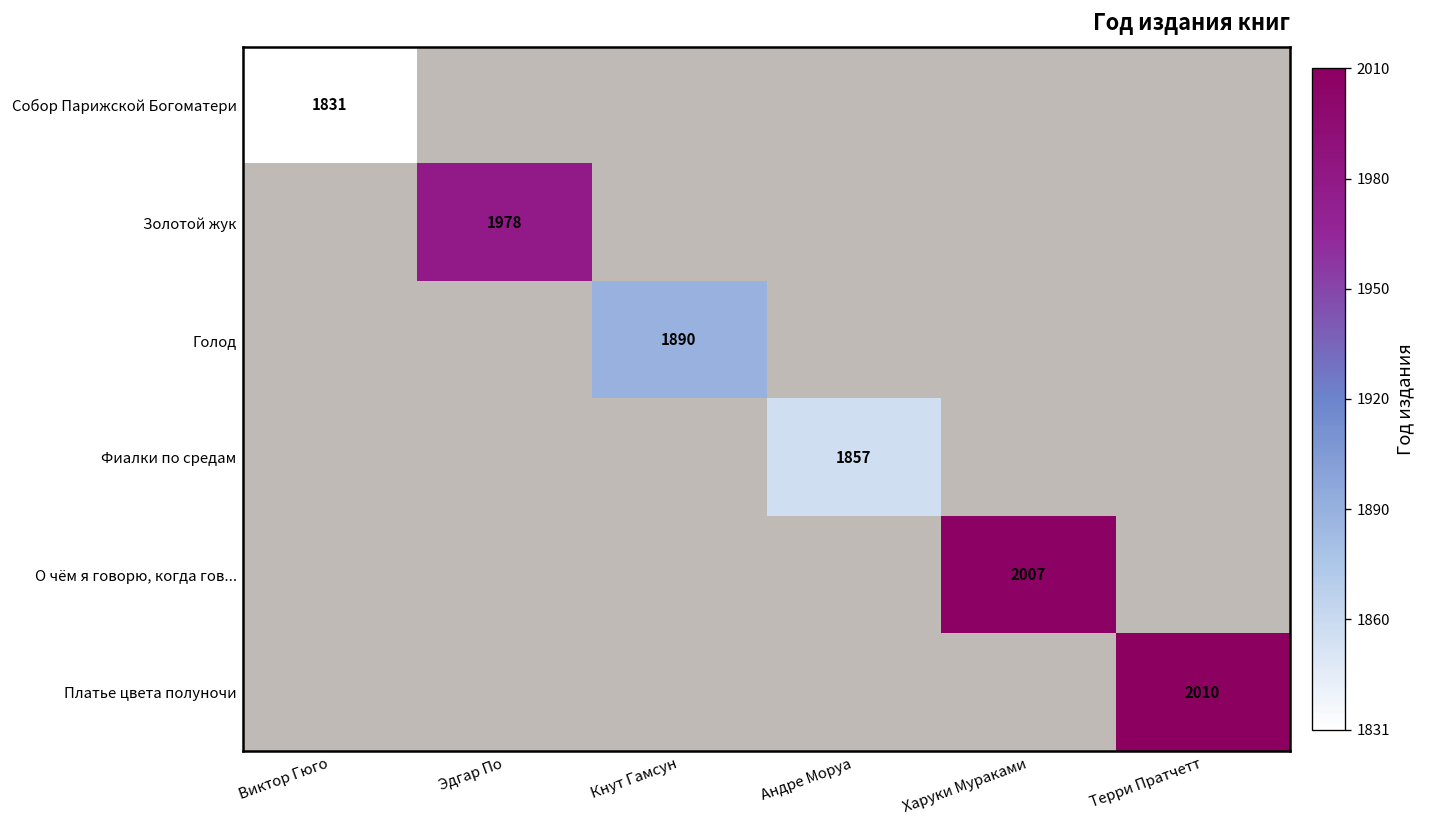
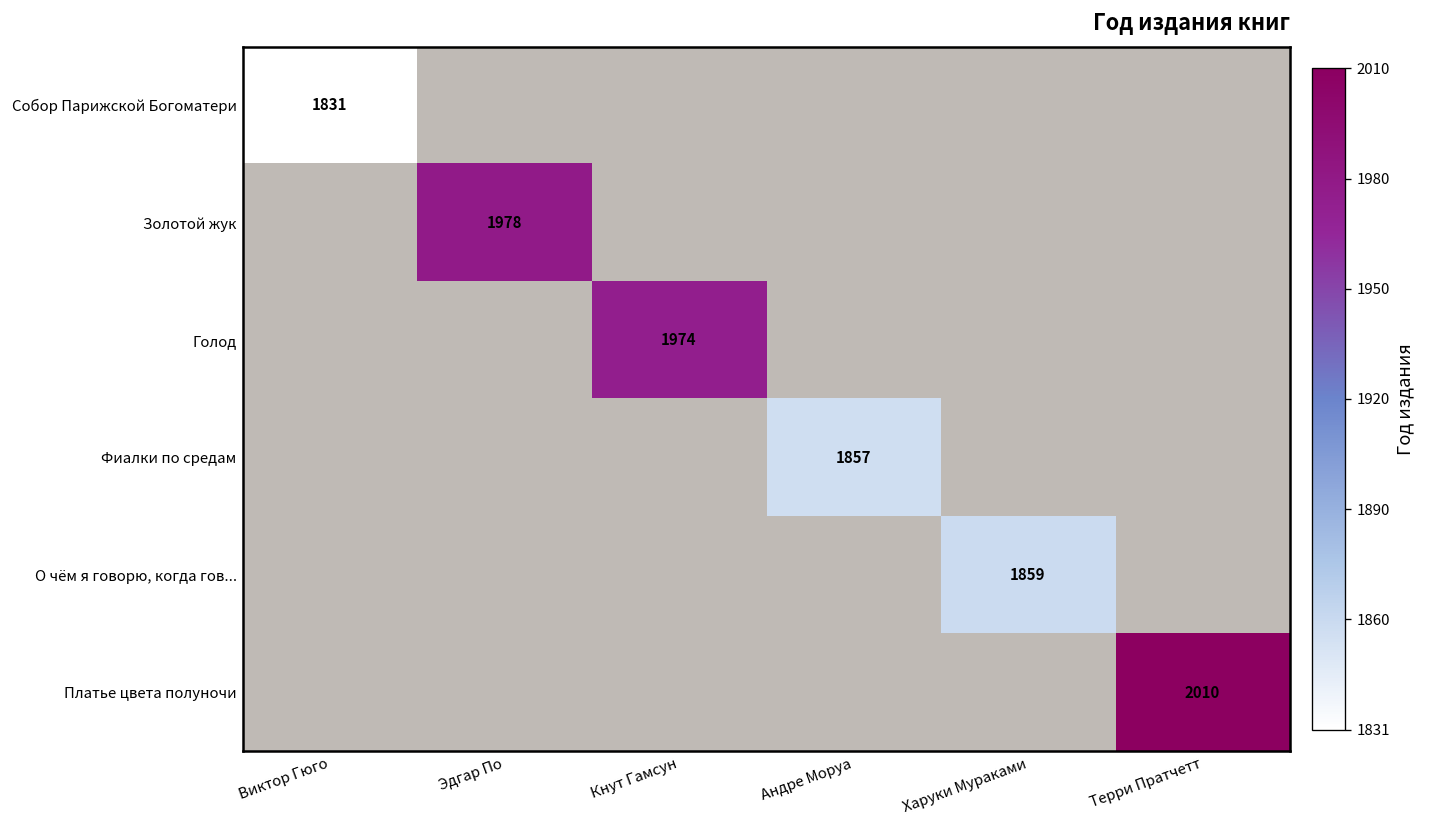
Голод, Кнут Гамсун: 1890 -> 1974
О чём я говорю, когда гов..., Харуки Мураками: 2007 -> 1859
